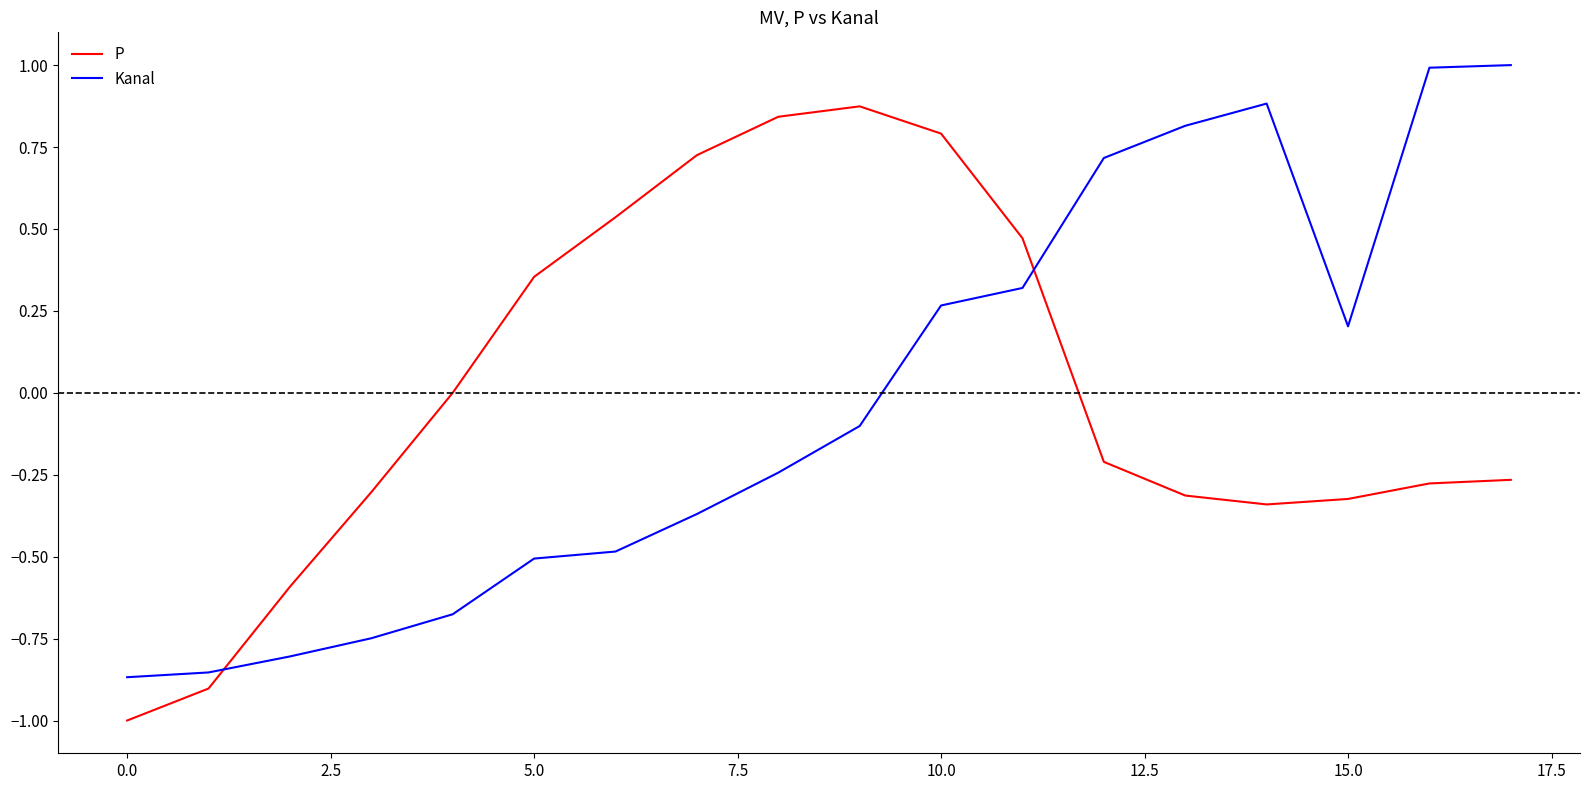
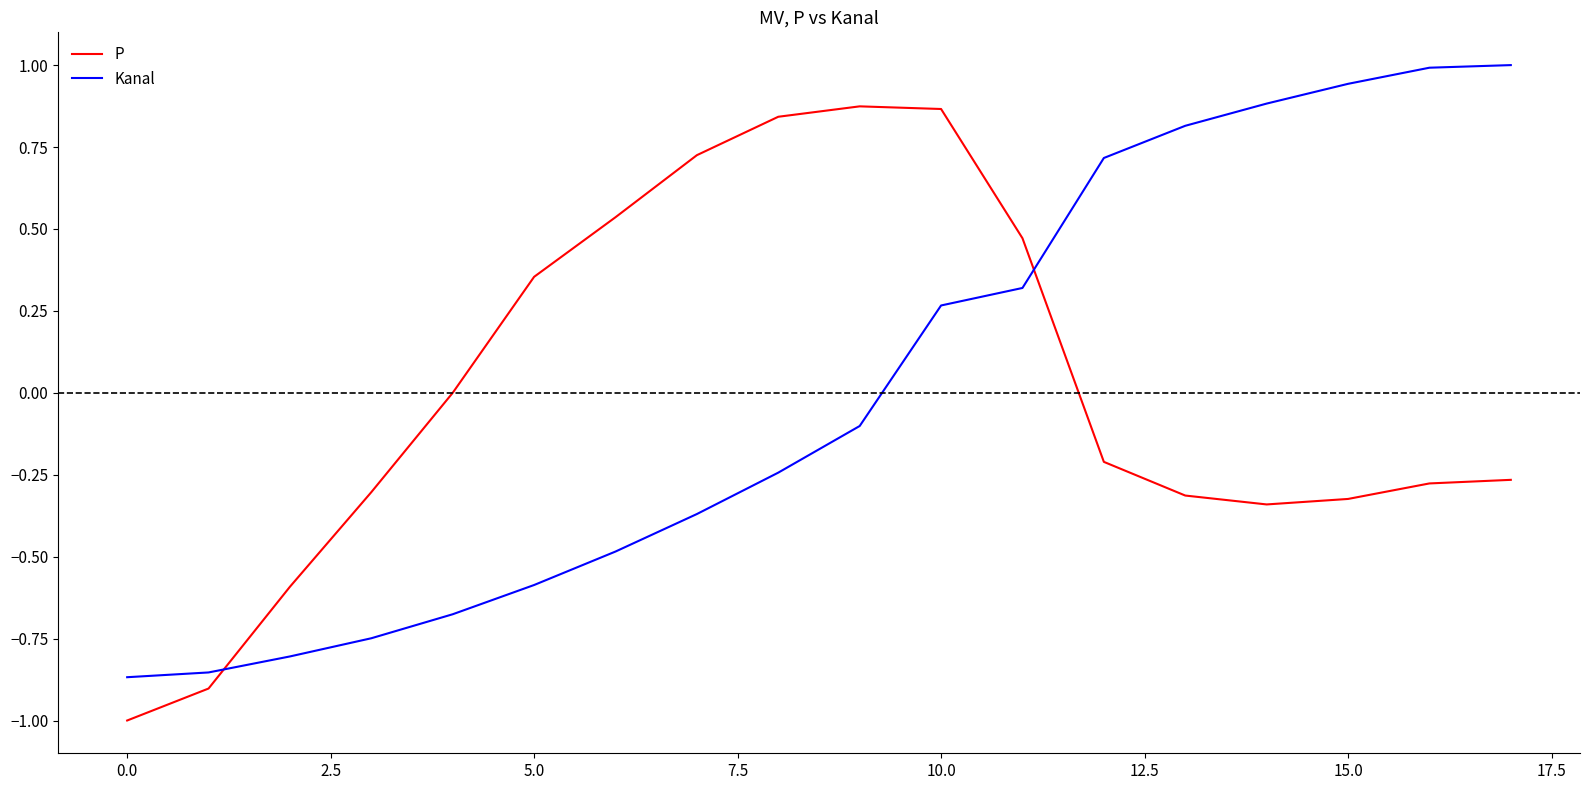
Kanal, 5.0: -0.51 -> -0.59
P, 10.0: 0.79 -> 0.87
Kanal, 15.0: 0.20 -> 0.94
